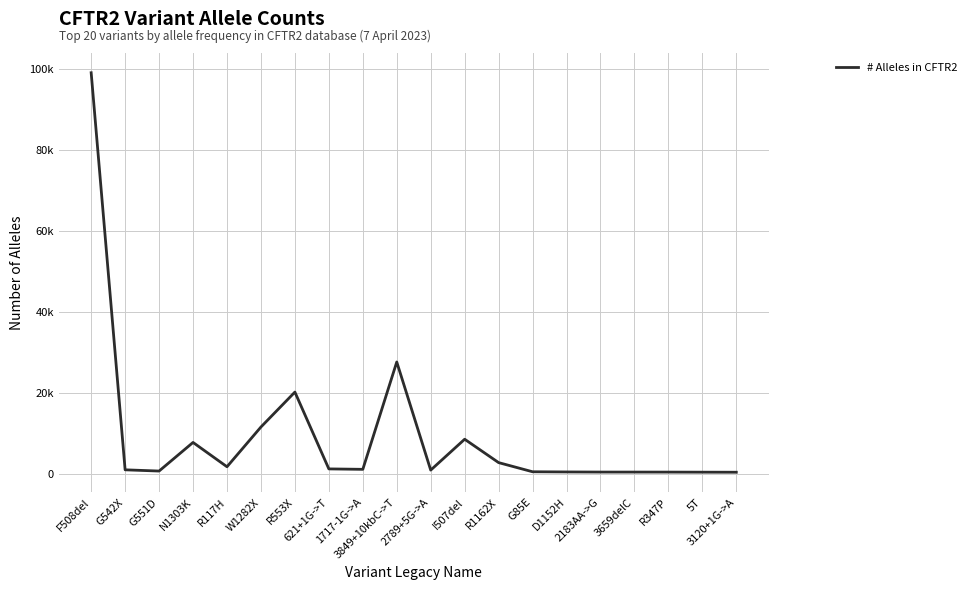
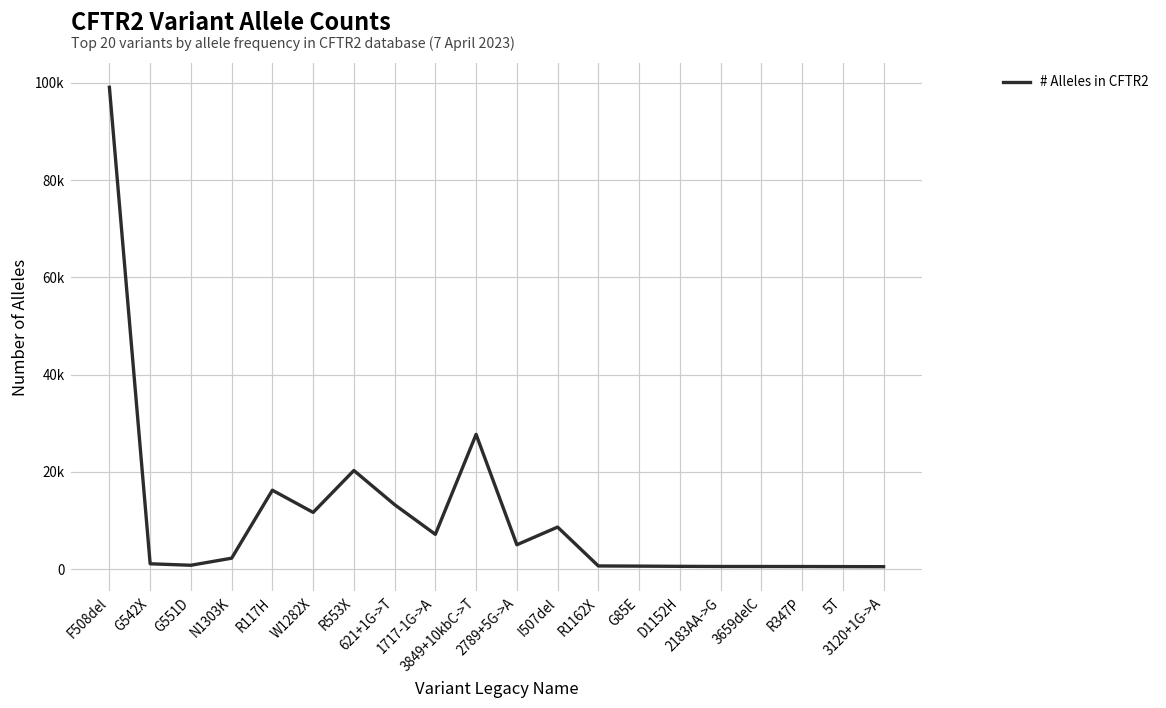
N1303K: 8000 -> 2000
R117H: 2000 -> 16000
621+1G->T: 1000 -> 13000
1717-1G->A: 1000 -> 7000
2789+5G->A: 1000 -> 5000
R1162X: 3000 -> 1000
